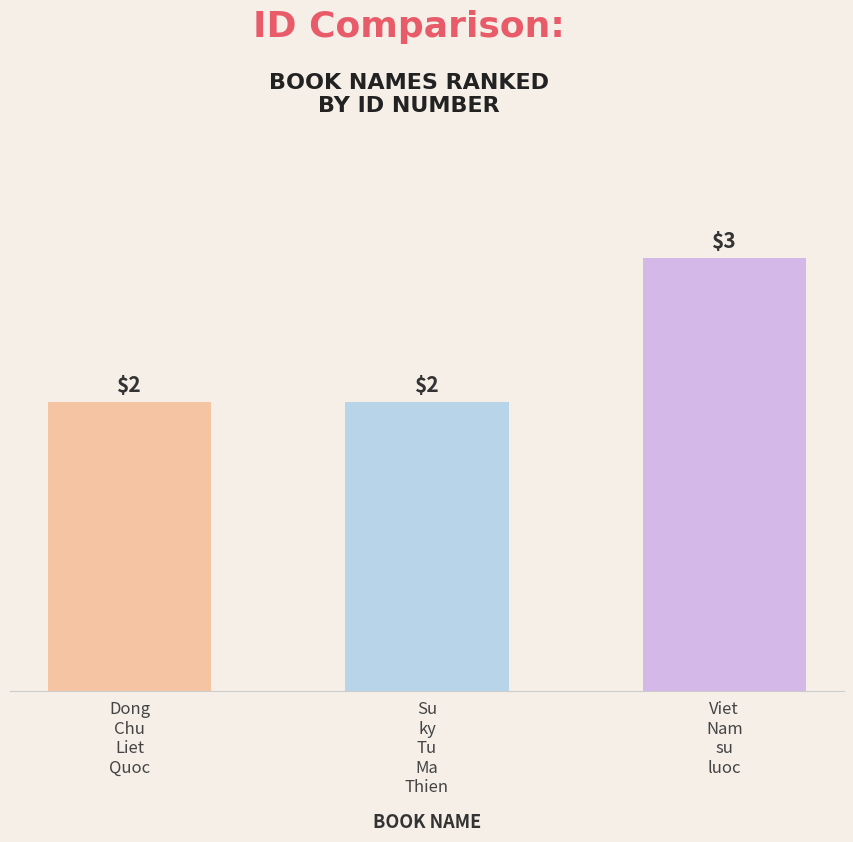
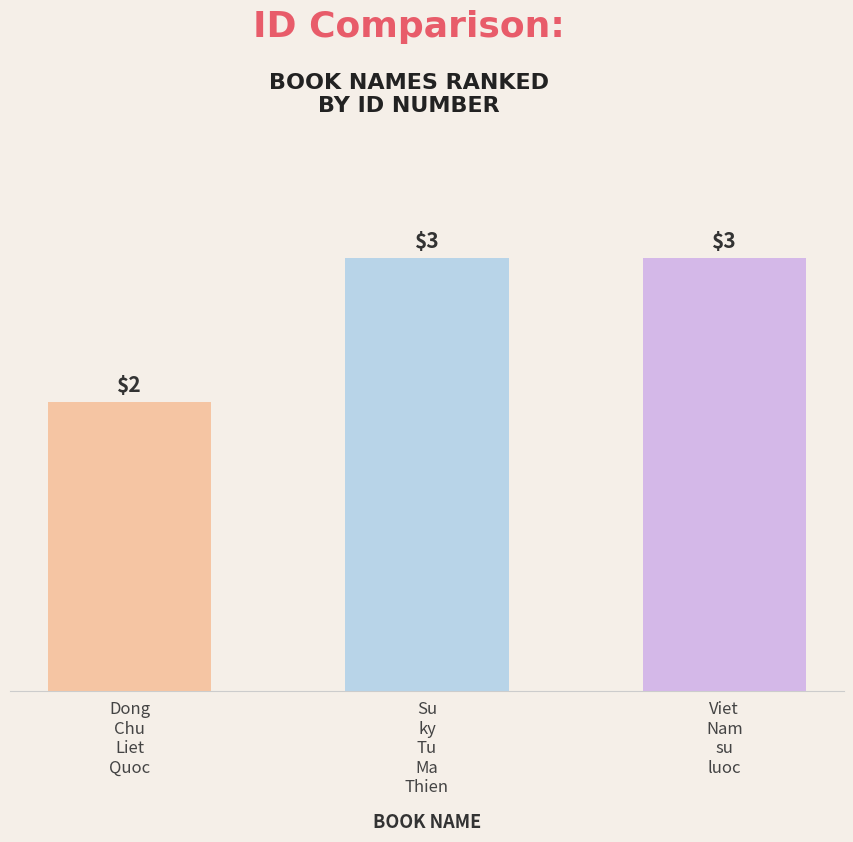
Su ky Tu Ma Thien: $2 -> $3
